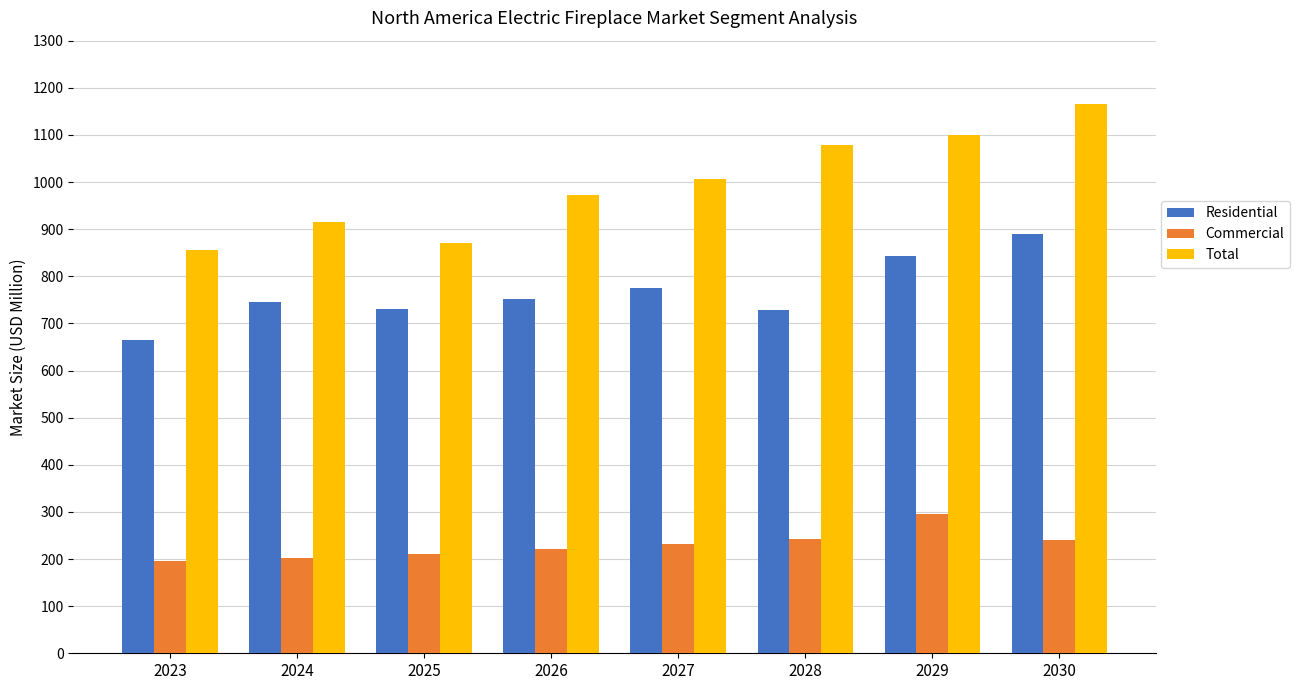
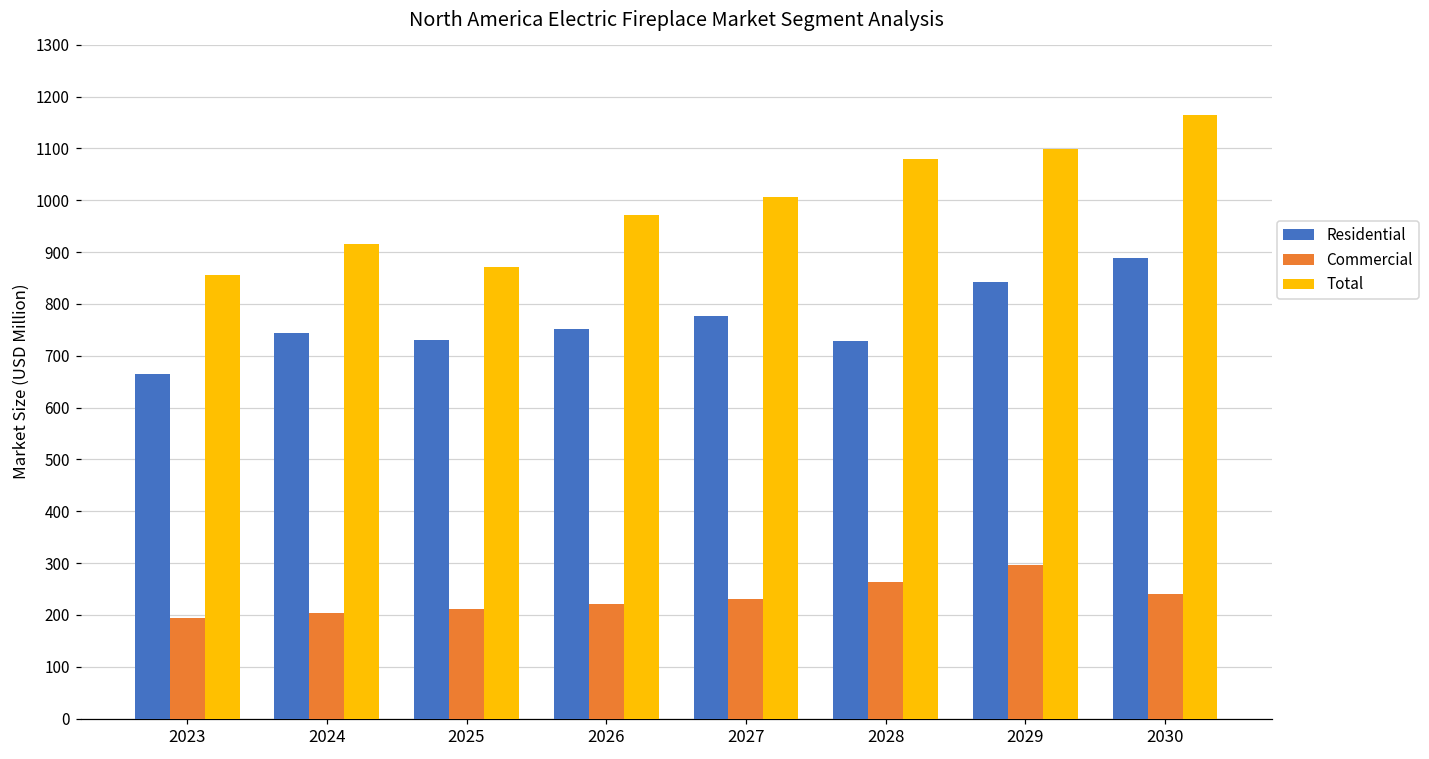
Commercial, 2028: 240 -> 260
